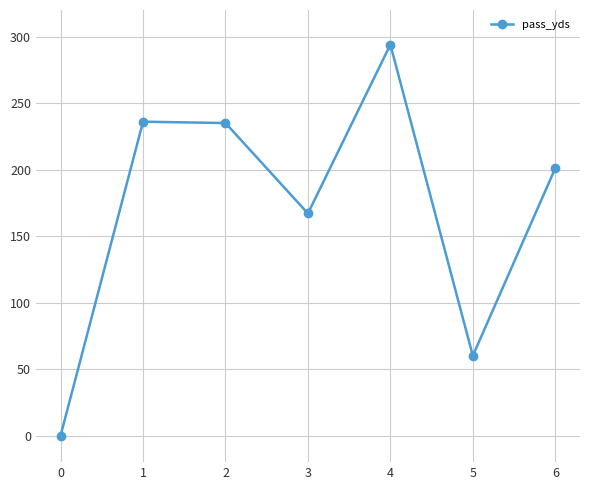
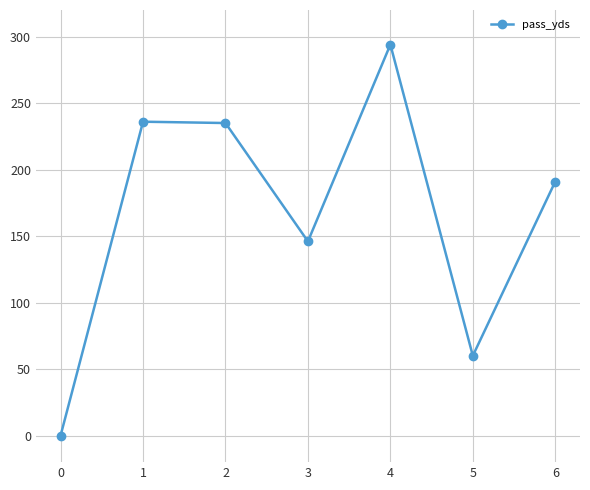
3: 167 -> 146
6: 201 -> 191
